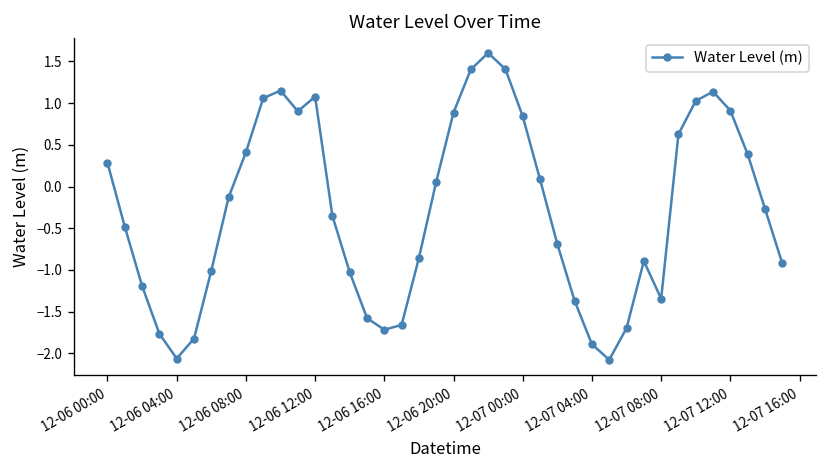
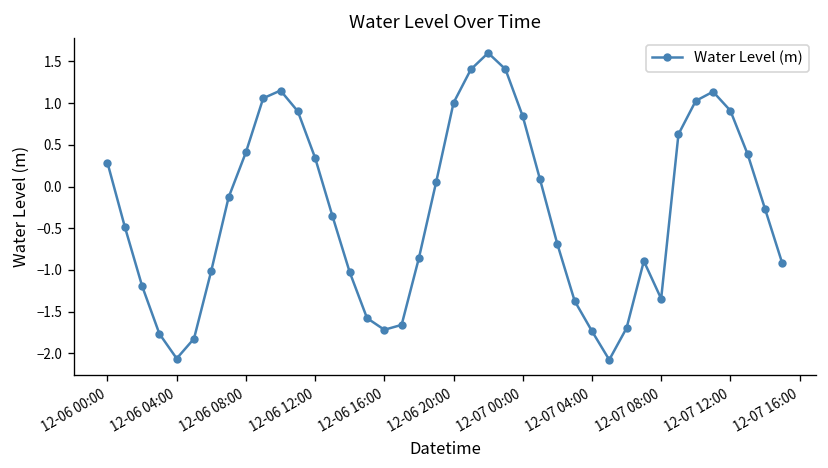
12-06 12:00: 1.1 -> 0.3
12-06 20:00: 0.9 -> 1.0
12-07 04:00: -1.9 -> -1.7
